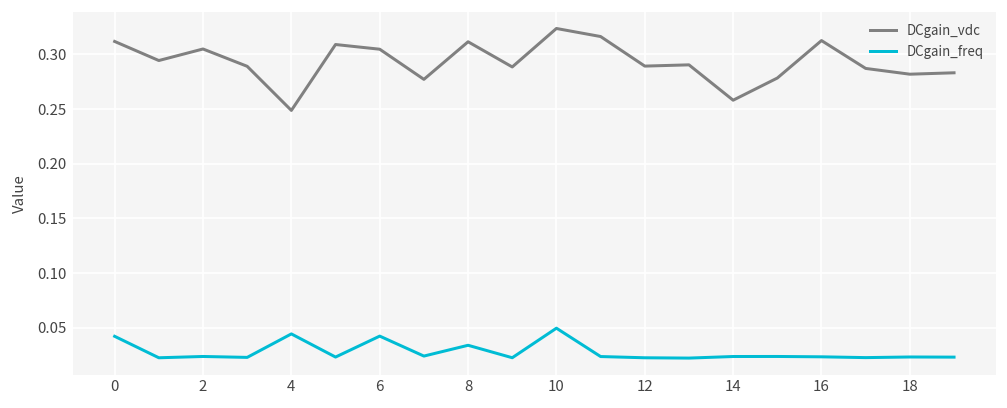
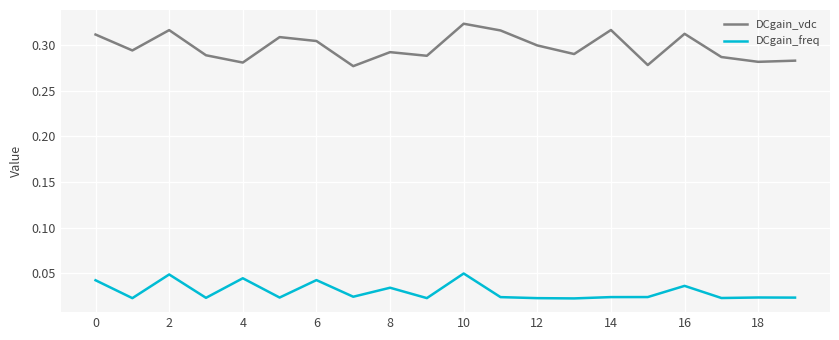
DCgain_vdc, 2: 0.30 -> 0.32
DCgain_freq, 2: 0.02 -> 0.05
DCgain_vdc, 4: 0.25 -> 0.28
DCgain_vdc, 8: 0.31 -> 0.29
DCgain_vdc, 12: 0.29 -> 0.30
DCgain_vdc, 14: 0.26 -> 0.32
DCgain_freq, 16: 0.02 -> 0.04
